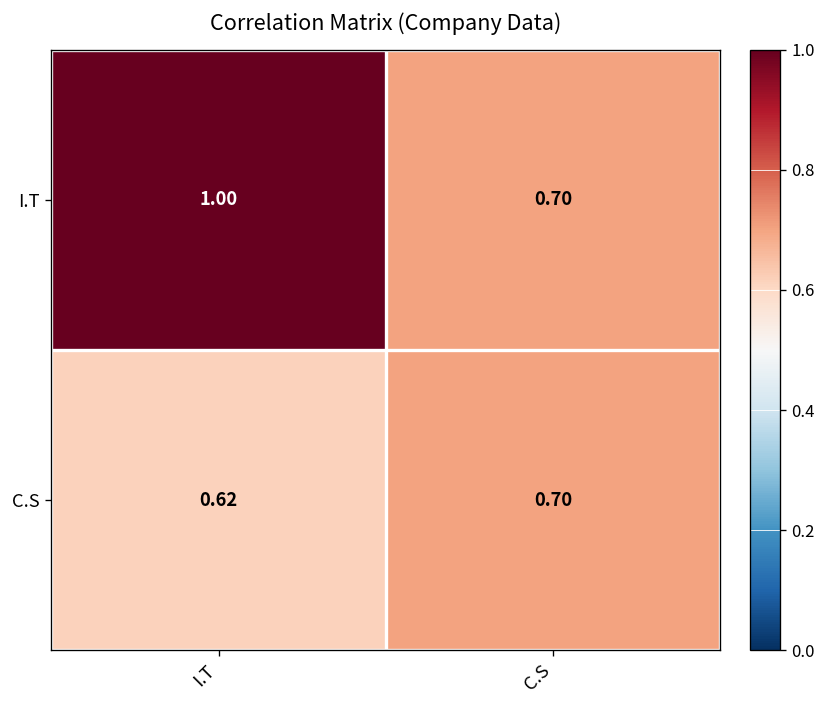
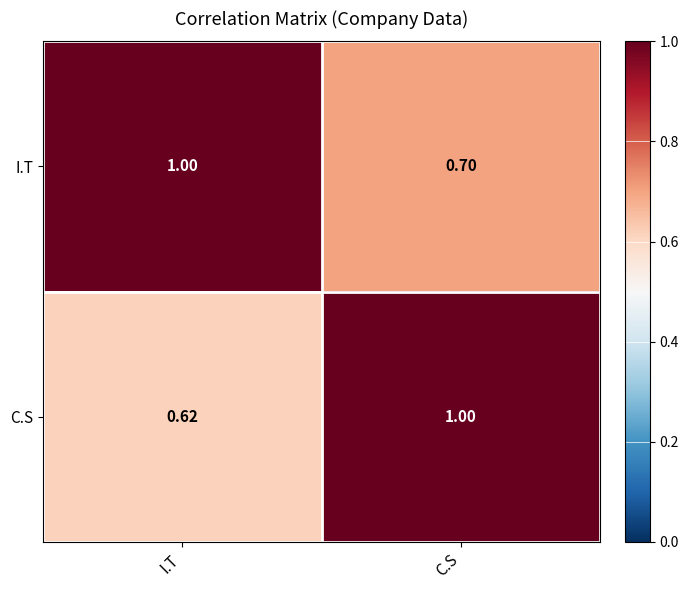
C.S, C.S: 0.70 -> 1.00
